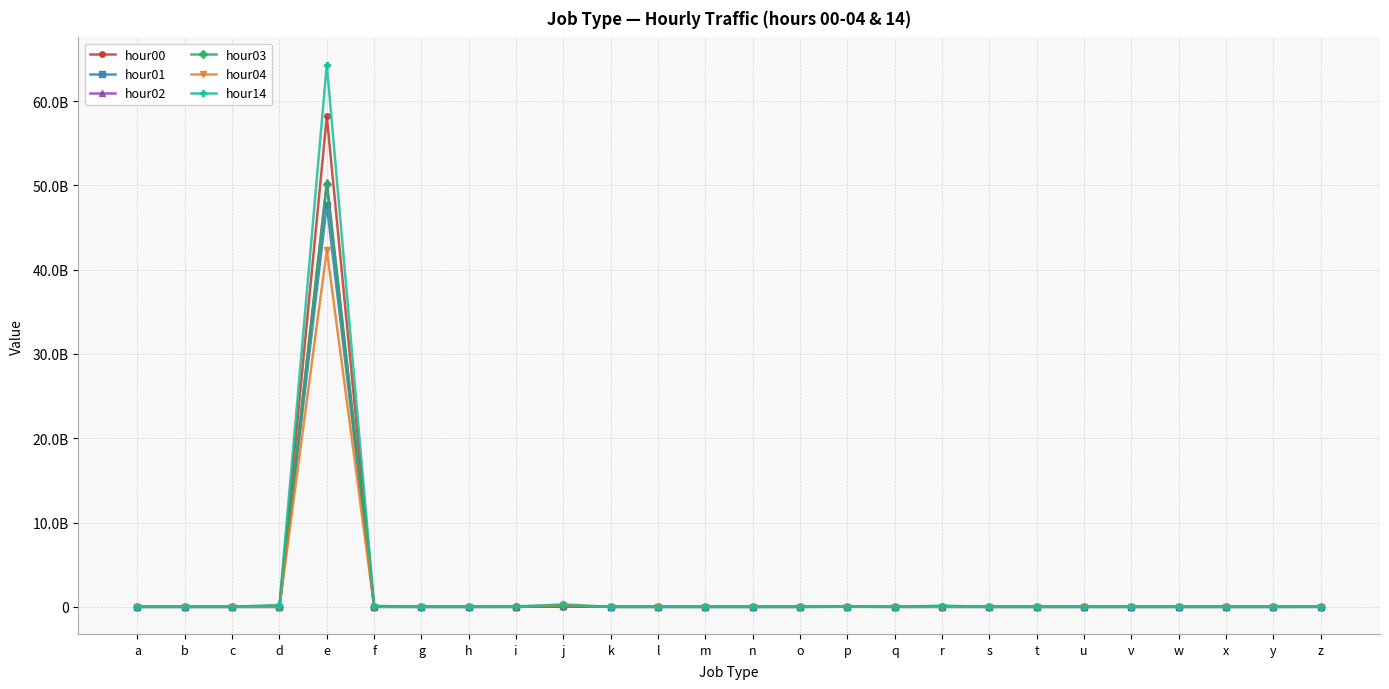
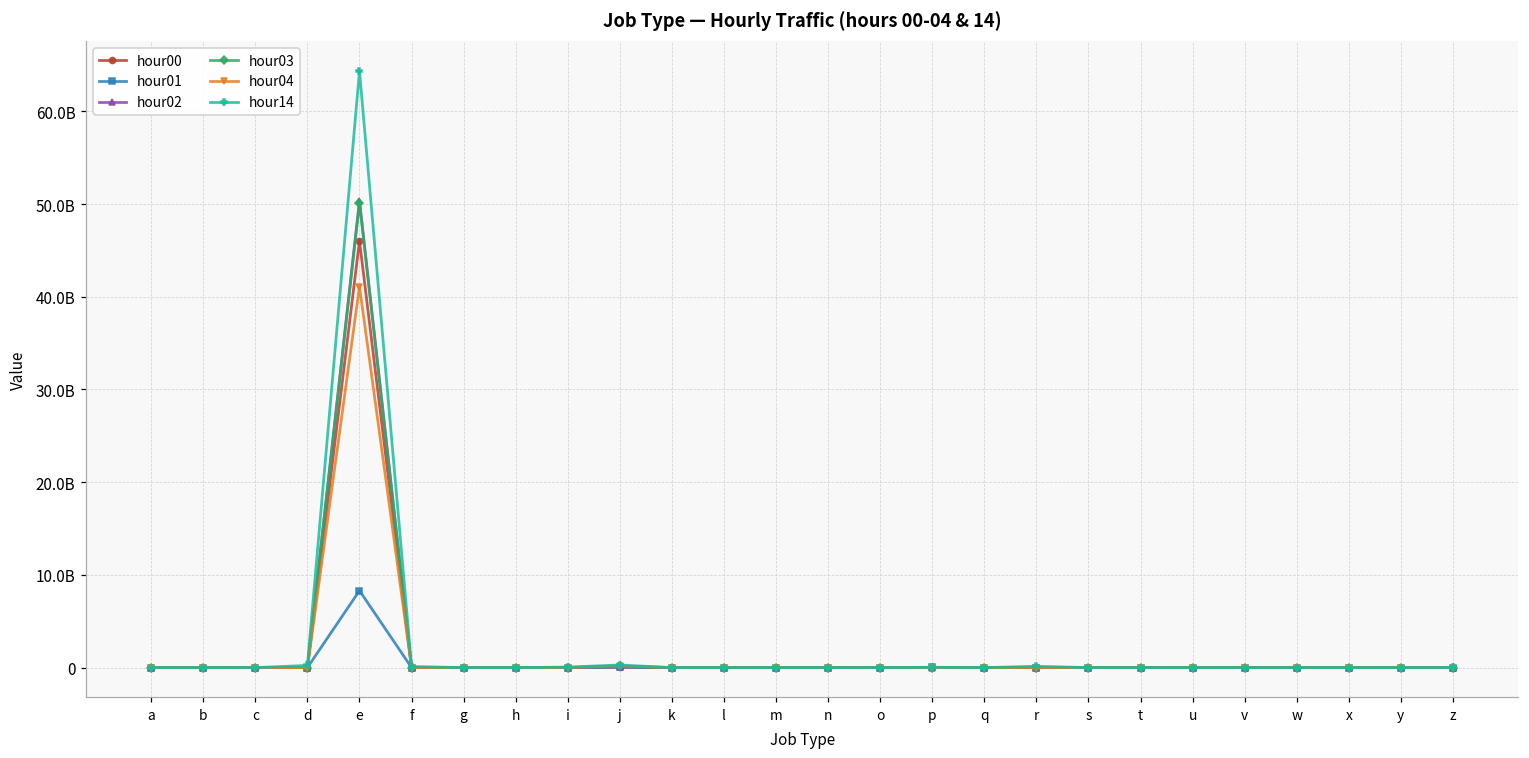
hour00, e: 58000000000 -> 46000000000
hour01, e: 48000000000 -> 8000000000
hour04, e: 42000000000 -> 41000000000
